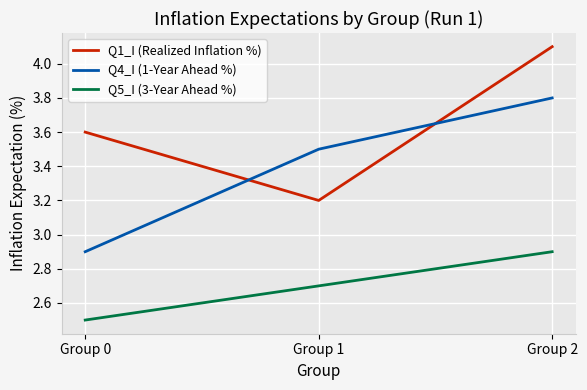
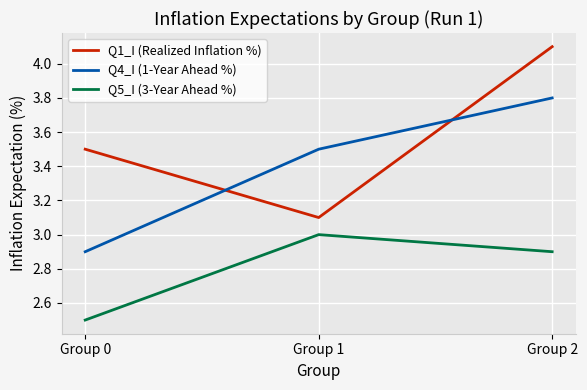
Q1_I (Realized Inflation %), Group 0: 3.6 -> 3.5
Q1_I (Realized Inflation %), Group 1: 3.2 -> 3.1
Q5_I (3-Year Ahead %), Group 1: 2.7 -> 3.0
